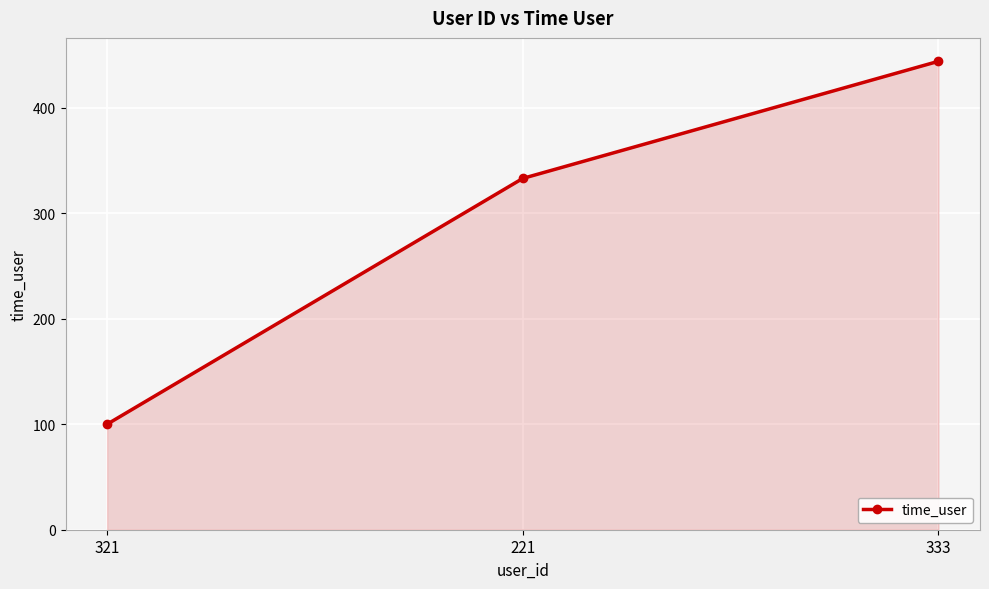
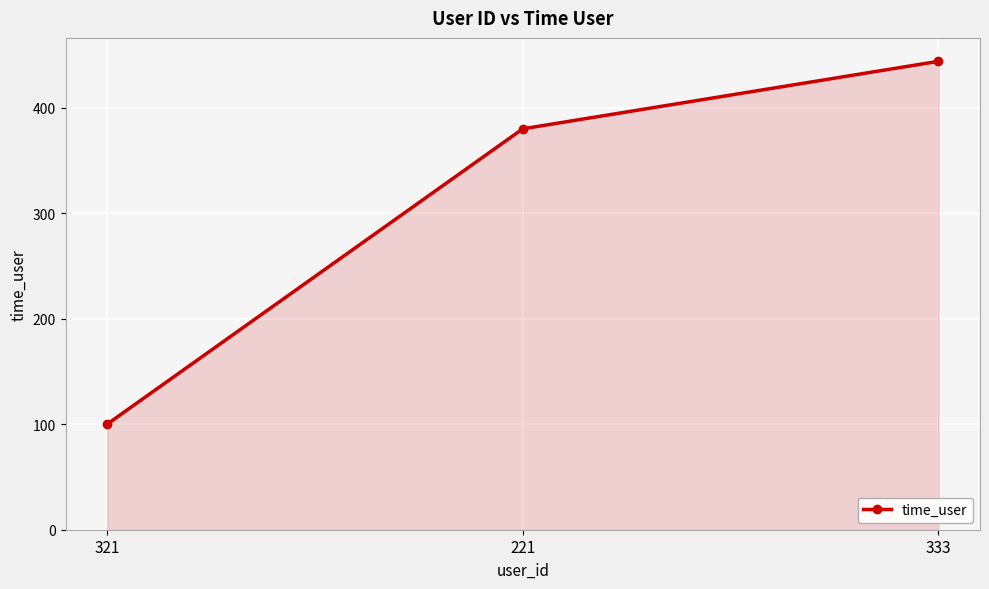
221: 333 -> 380
